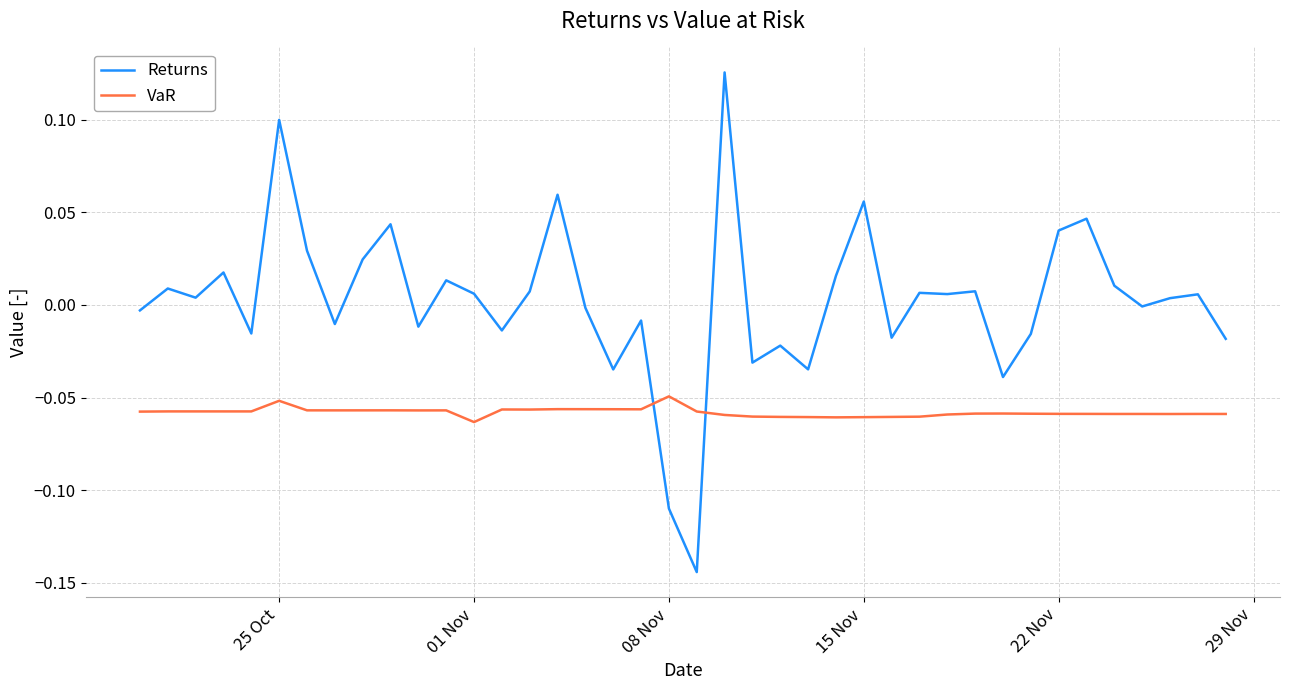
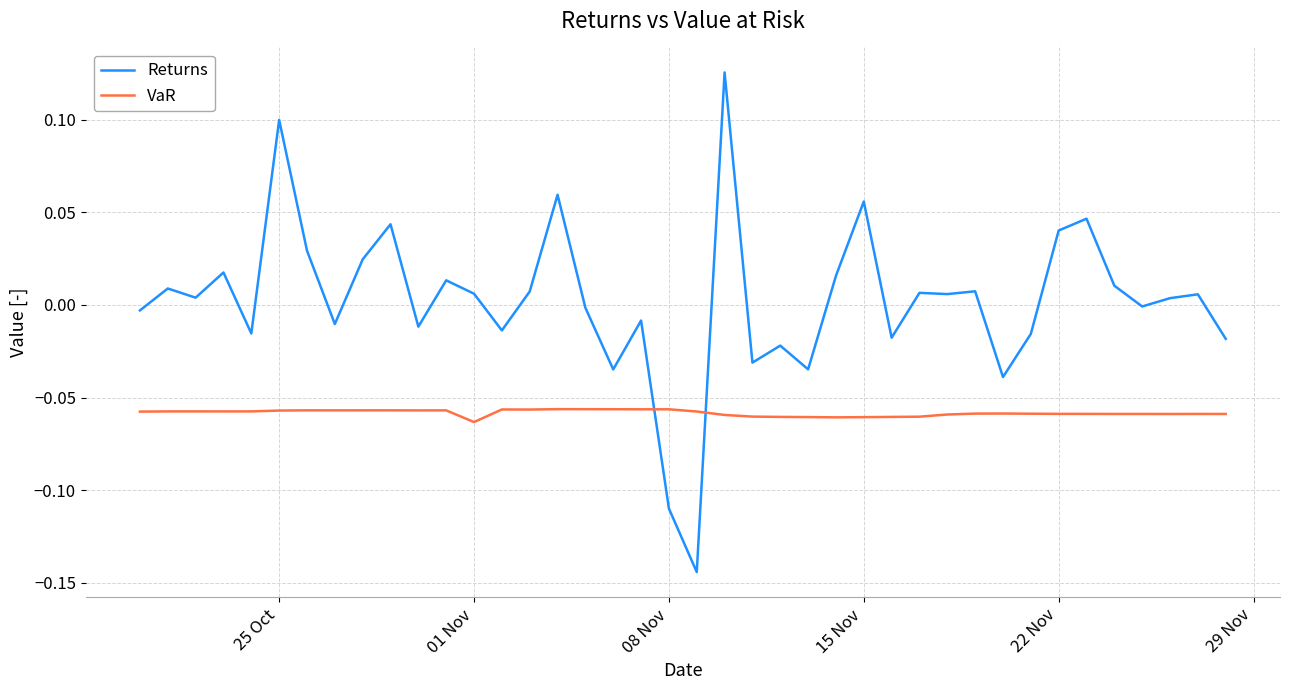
VaR, 25 Oct: -0.052 -> -0.057
VaR, 08 Nov: -0.049 -> -0.056
